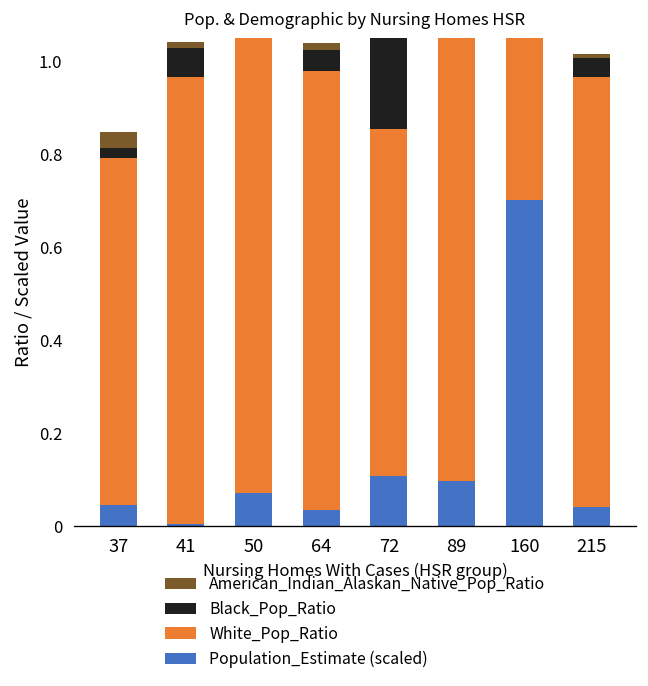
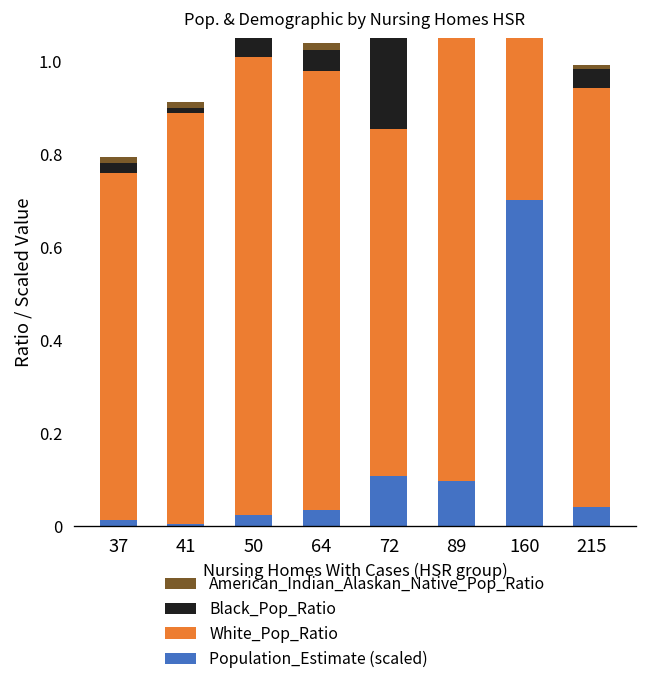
Population_Estimate (scaled), 37: 0.05 -> 0.01
American_Indian_Alaskan_Native_Pop_Ratio, 37: 0.03 -> 0.01
White_Pop_Ratio, 41: 0.96 -> 0.88
Black_Pop_Ratio, 41: 0.06 -> 0.01
Population_Estimate (scaled), 50: 0.07 -> 0.02
White_Pop_Ratio, 215: 0.92 -> 0.90
